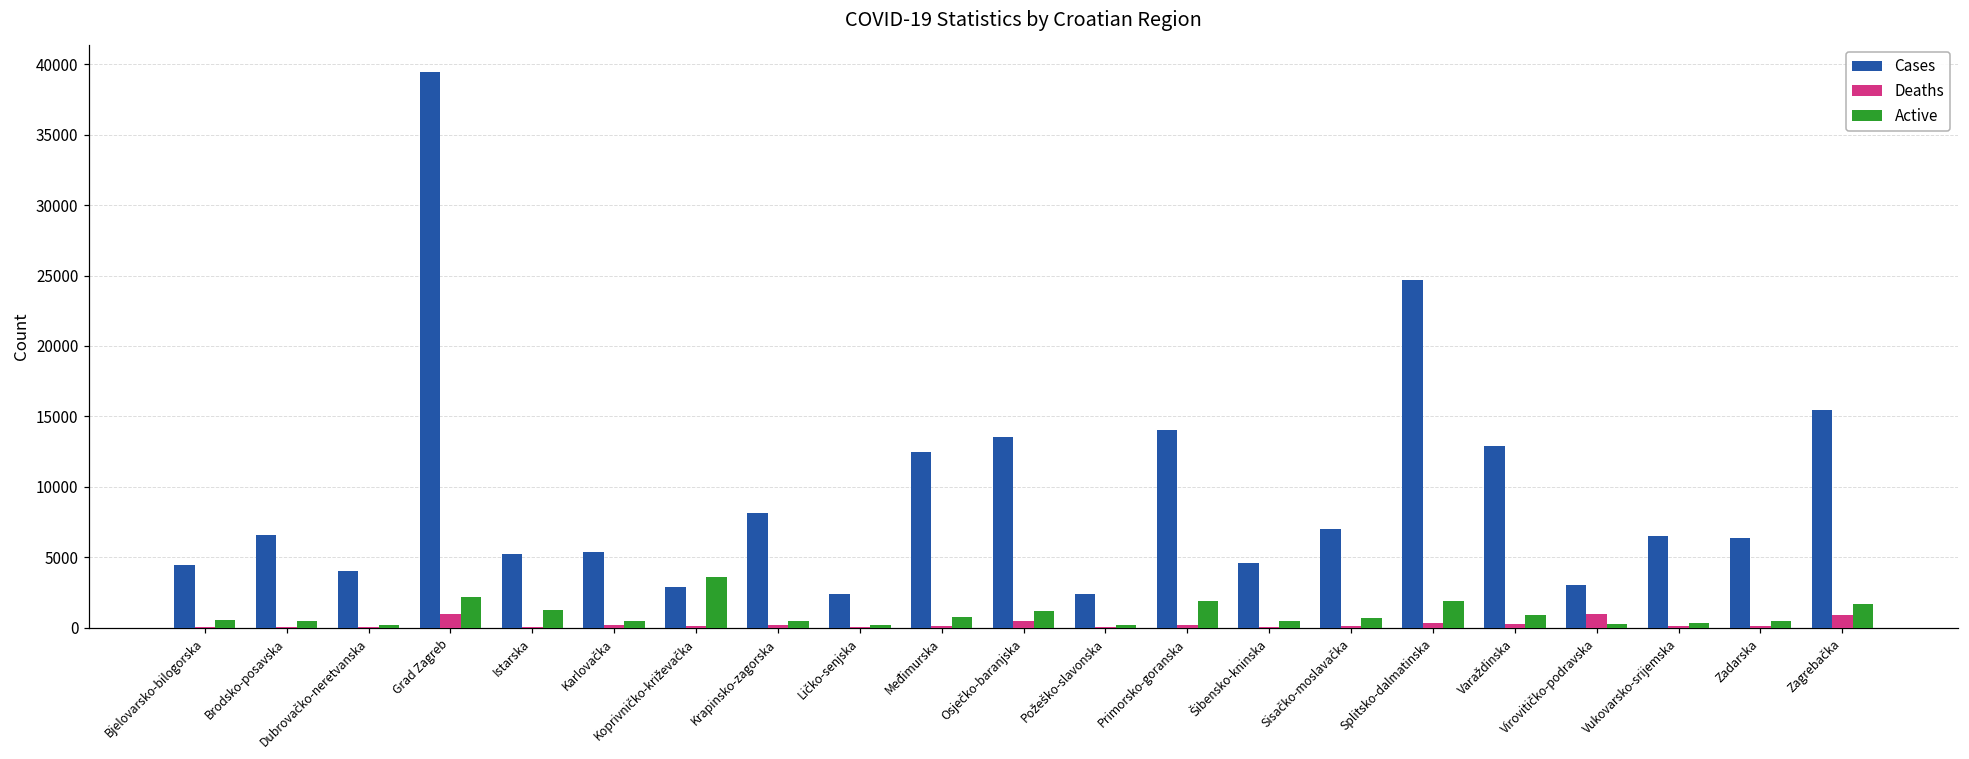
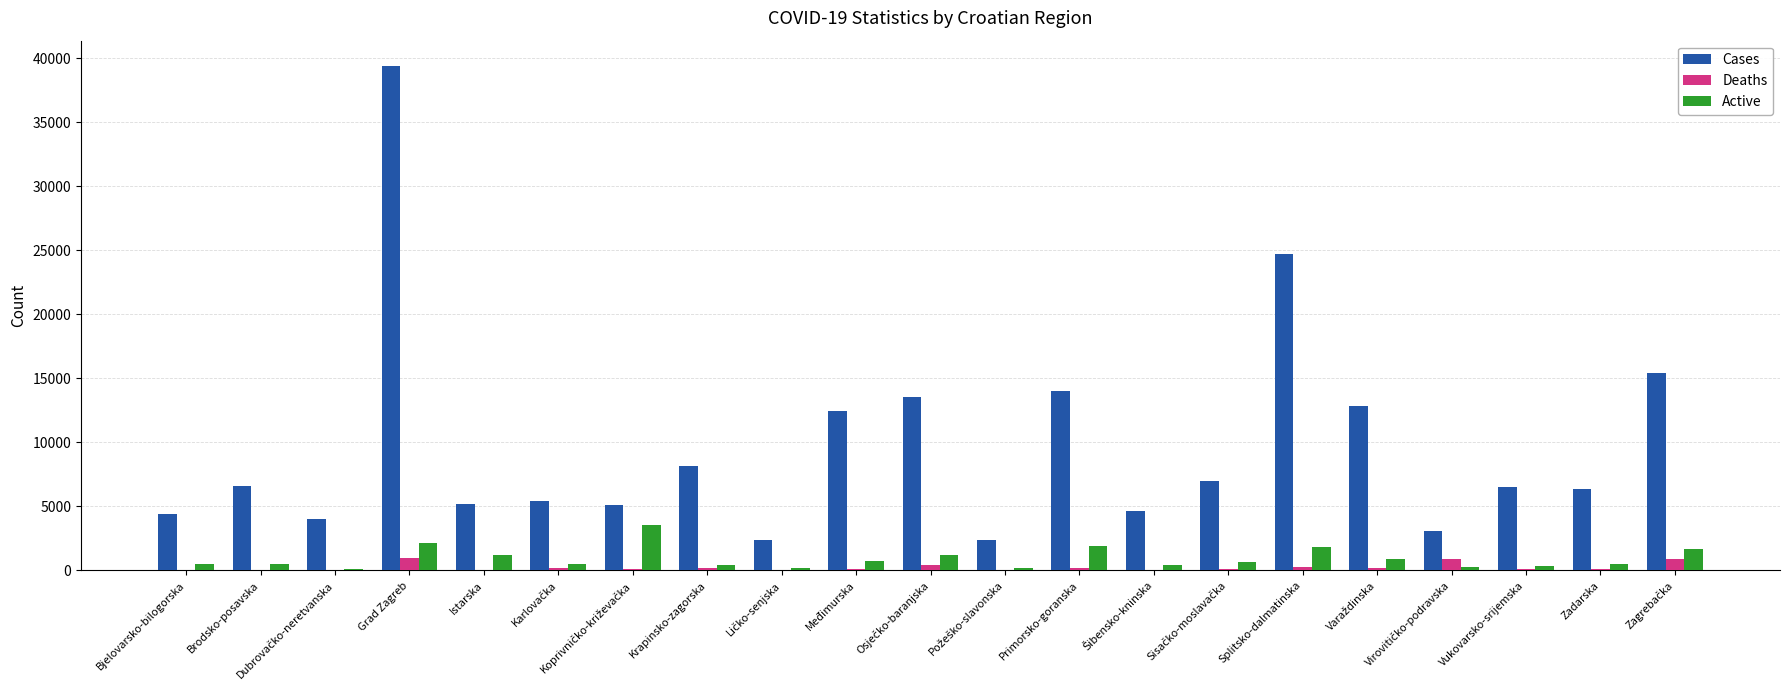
Cases, Koprivničko-križevačka: 2900 -> 5100
